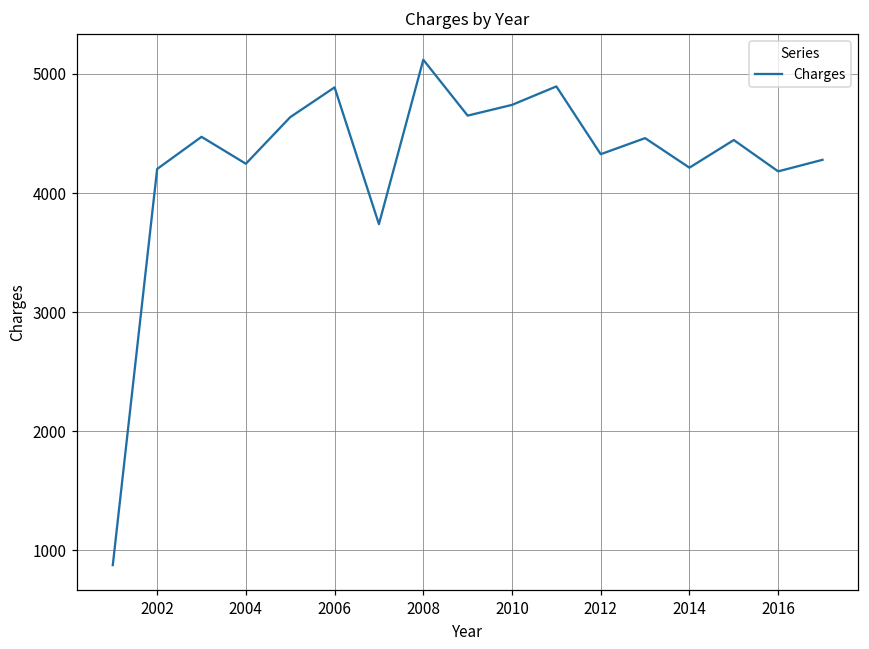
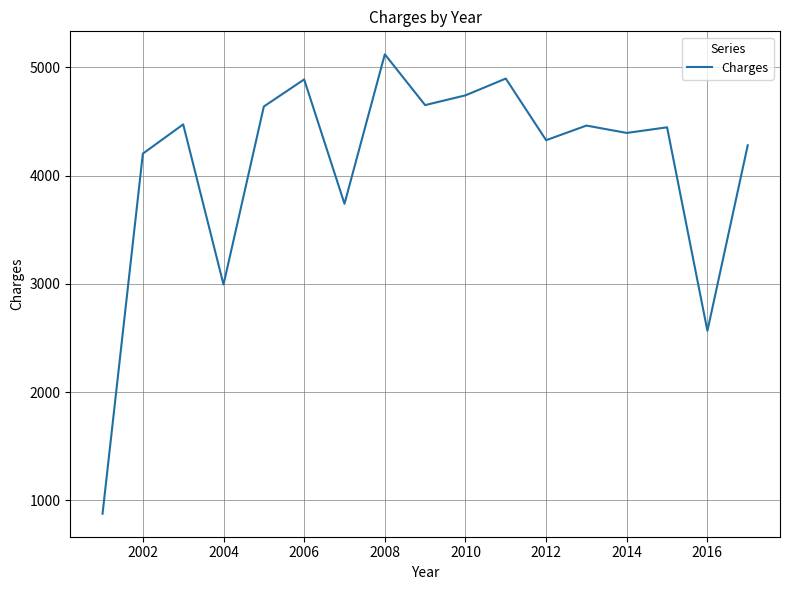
2004: 4250 -> 2990
2014: 4210 -> 4390
2016: 4180 -> 2570
